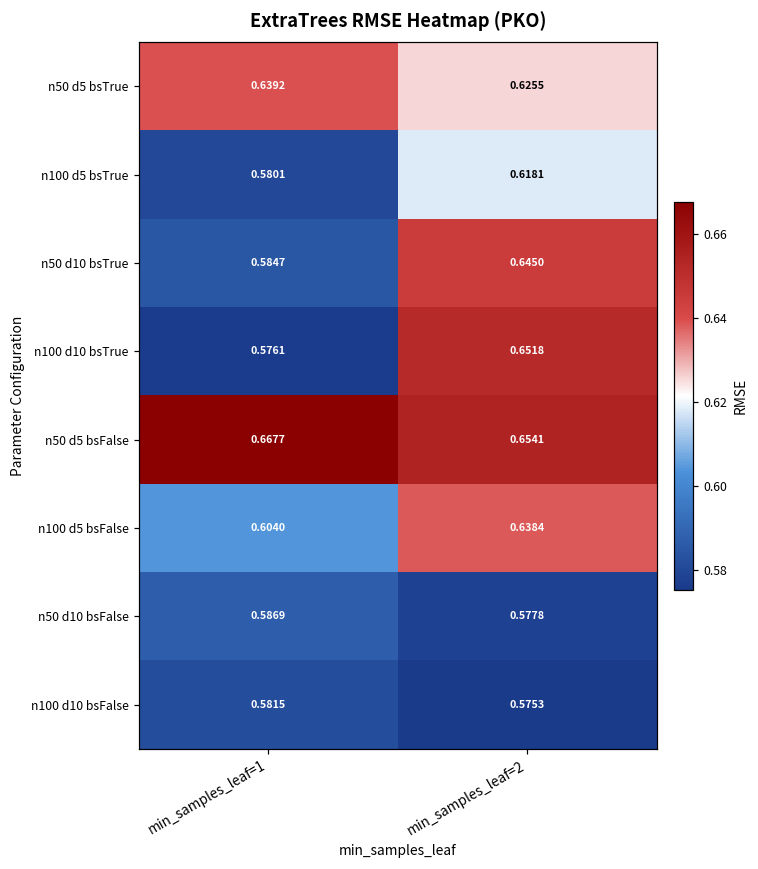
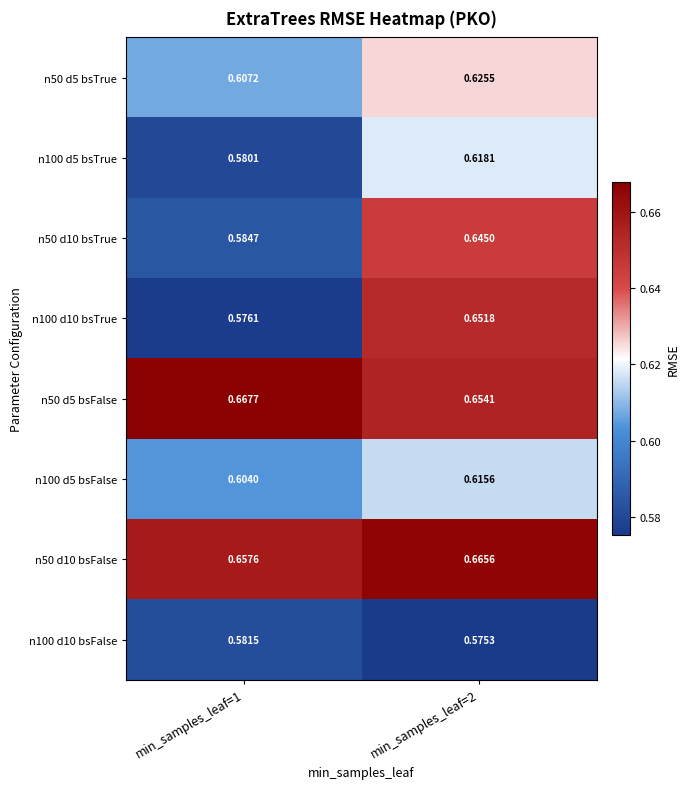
n50 d5 bsTrue, min_samples_leaf=1: 0.6392 -> 0.6072
n100 d5 bsFalse, min_samples_leaf=2: 0.6384 -> 0.6156
n50 d10 bsFalse, min_samples_leaf=1: 0.5869 -> 0.6576
n50 d10 bsFalse, min_samples_leaf=2: 0.5778 -> 0.6656
